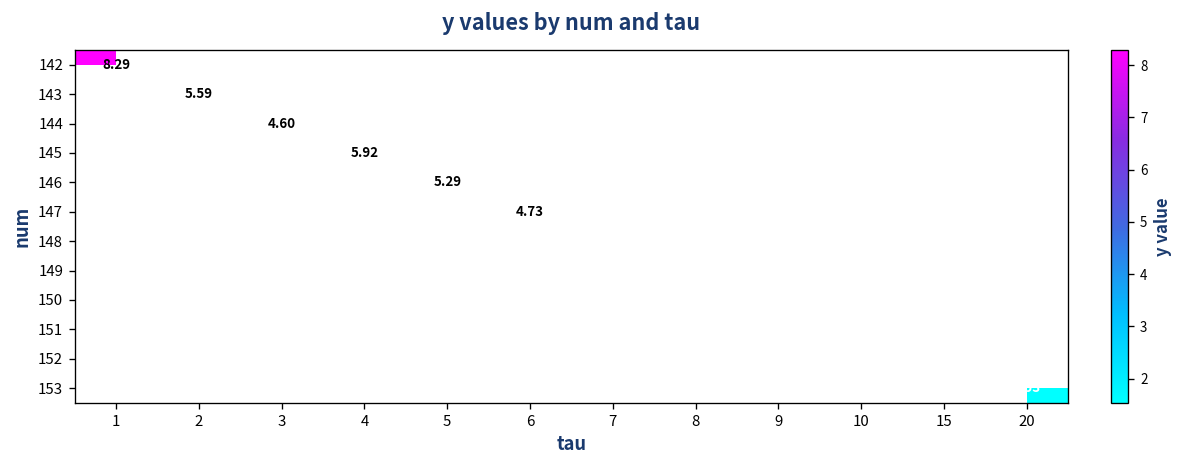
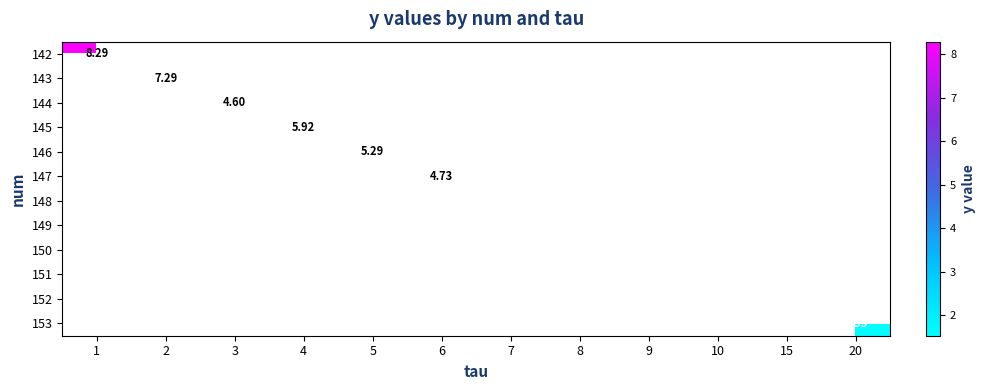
143, 2: 5.59 -> 7.29
